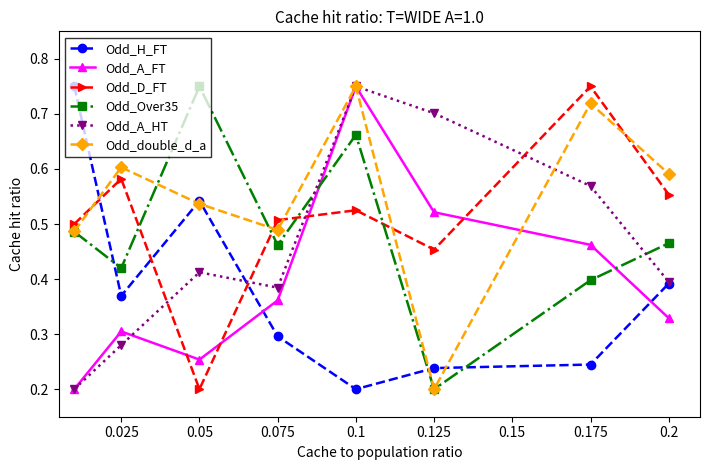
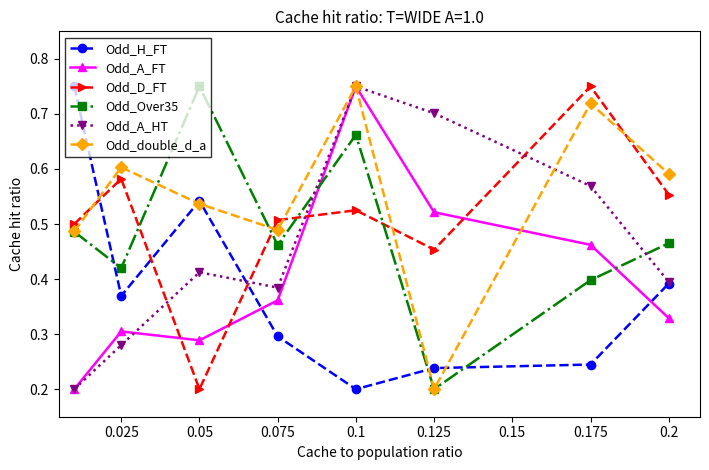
Odd_A_FT, 0.05: 0.25 -> 0.29
